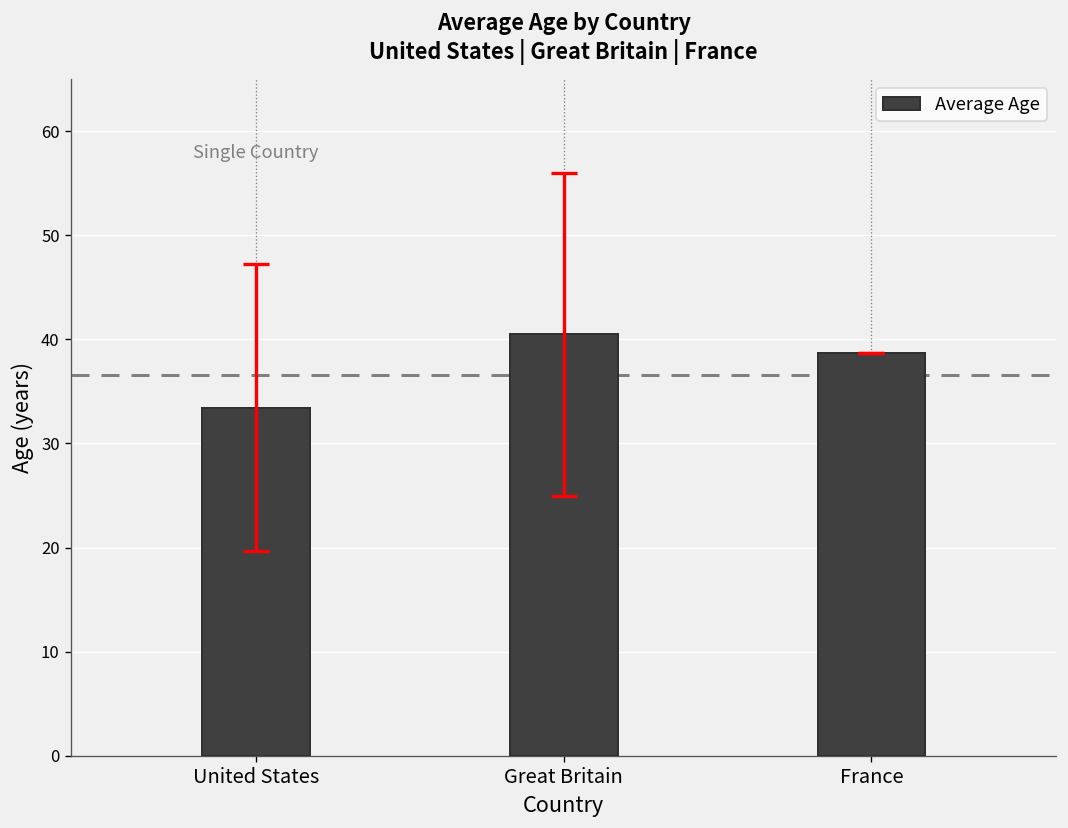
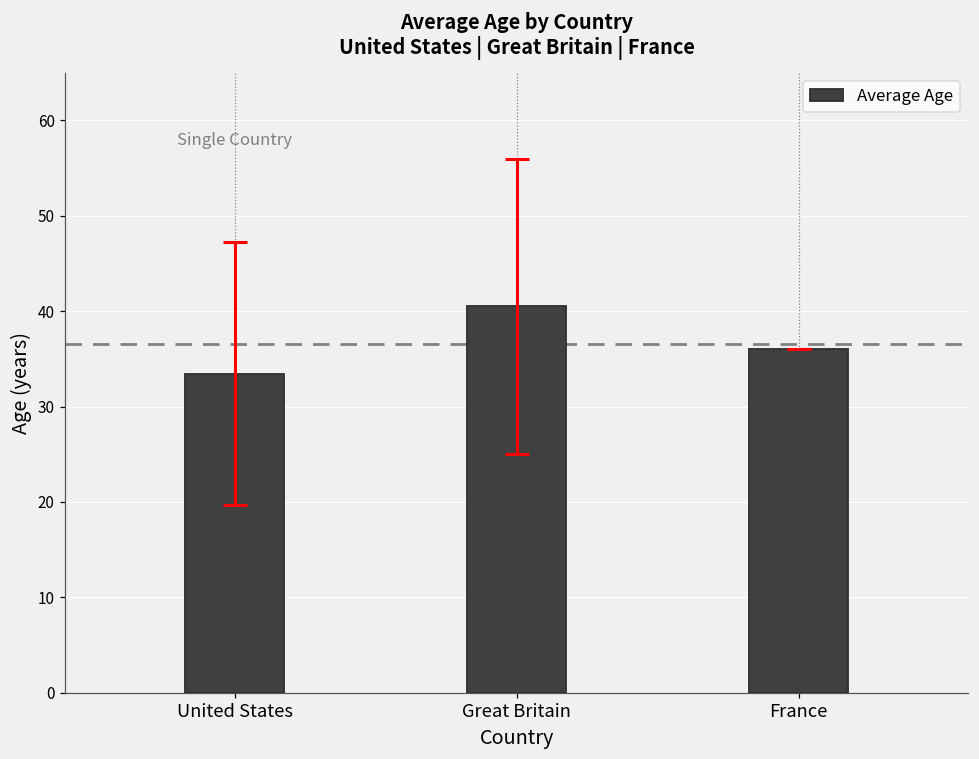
Average Age, France: 39 -> 36
